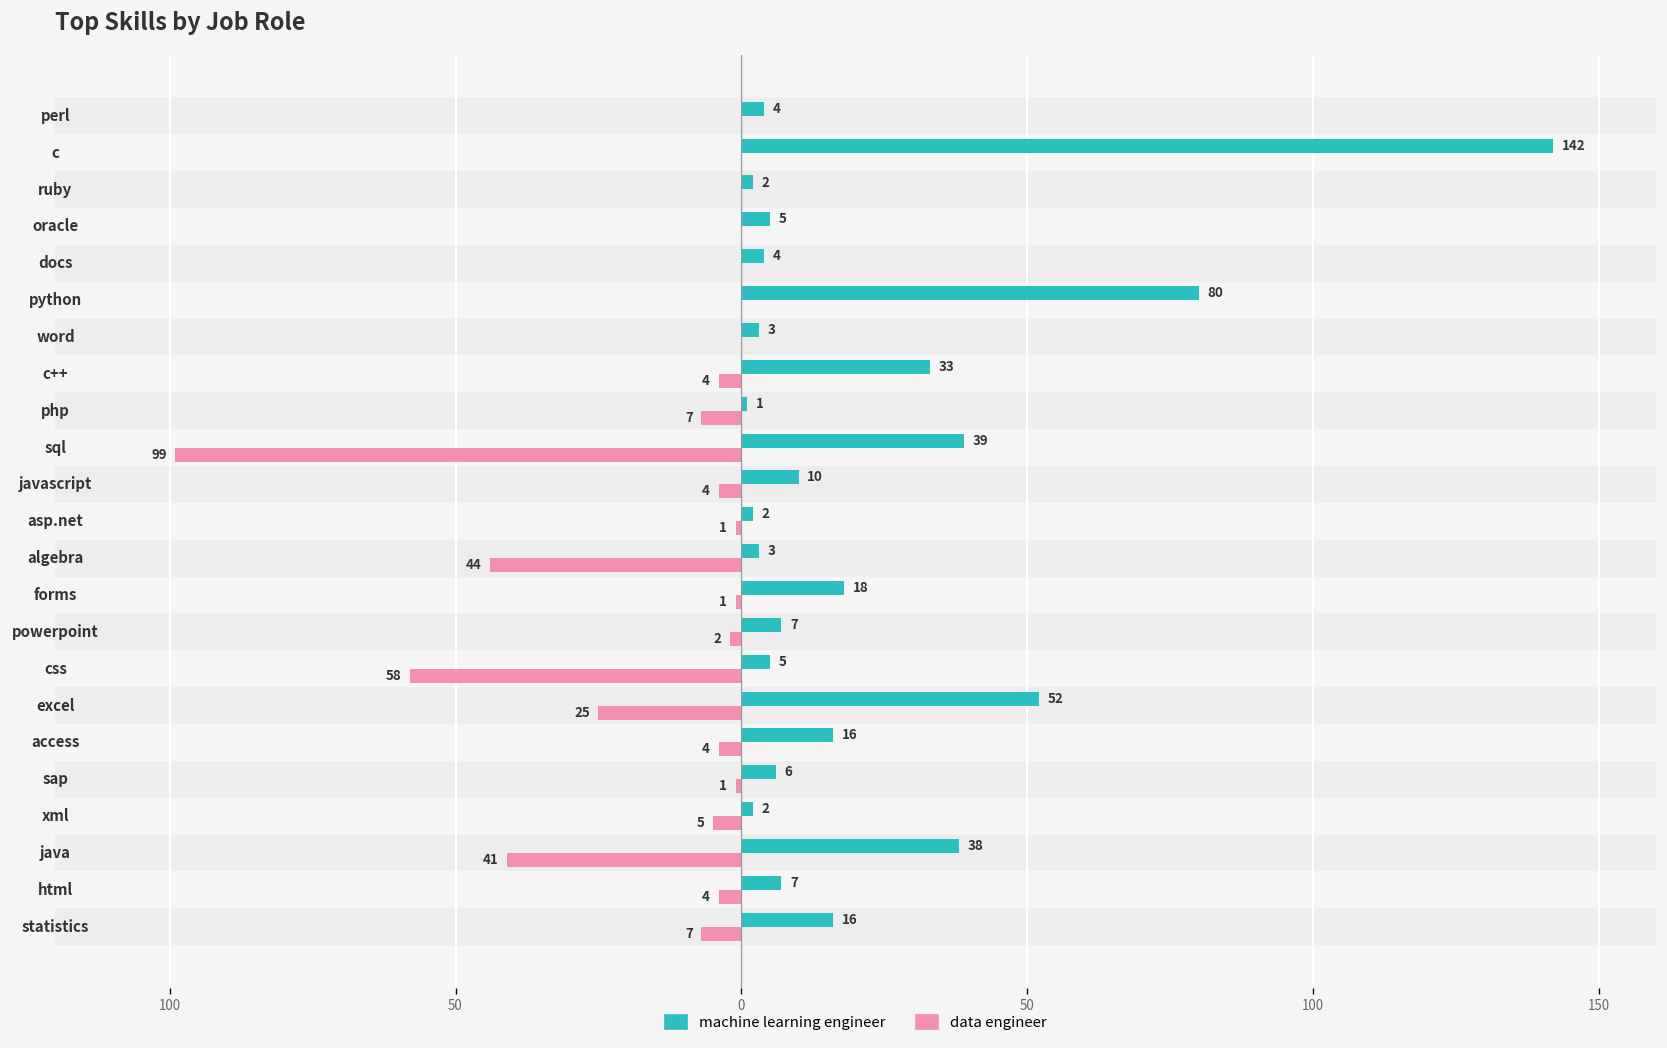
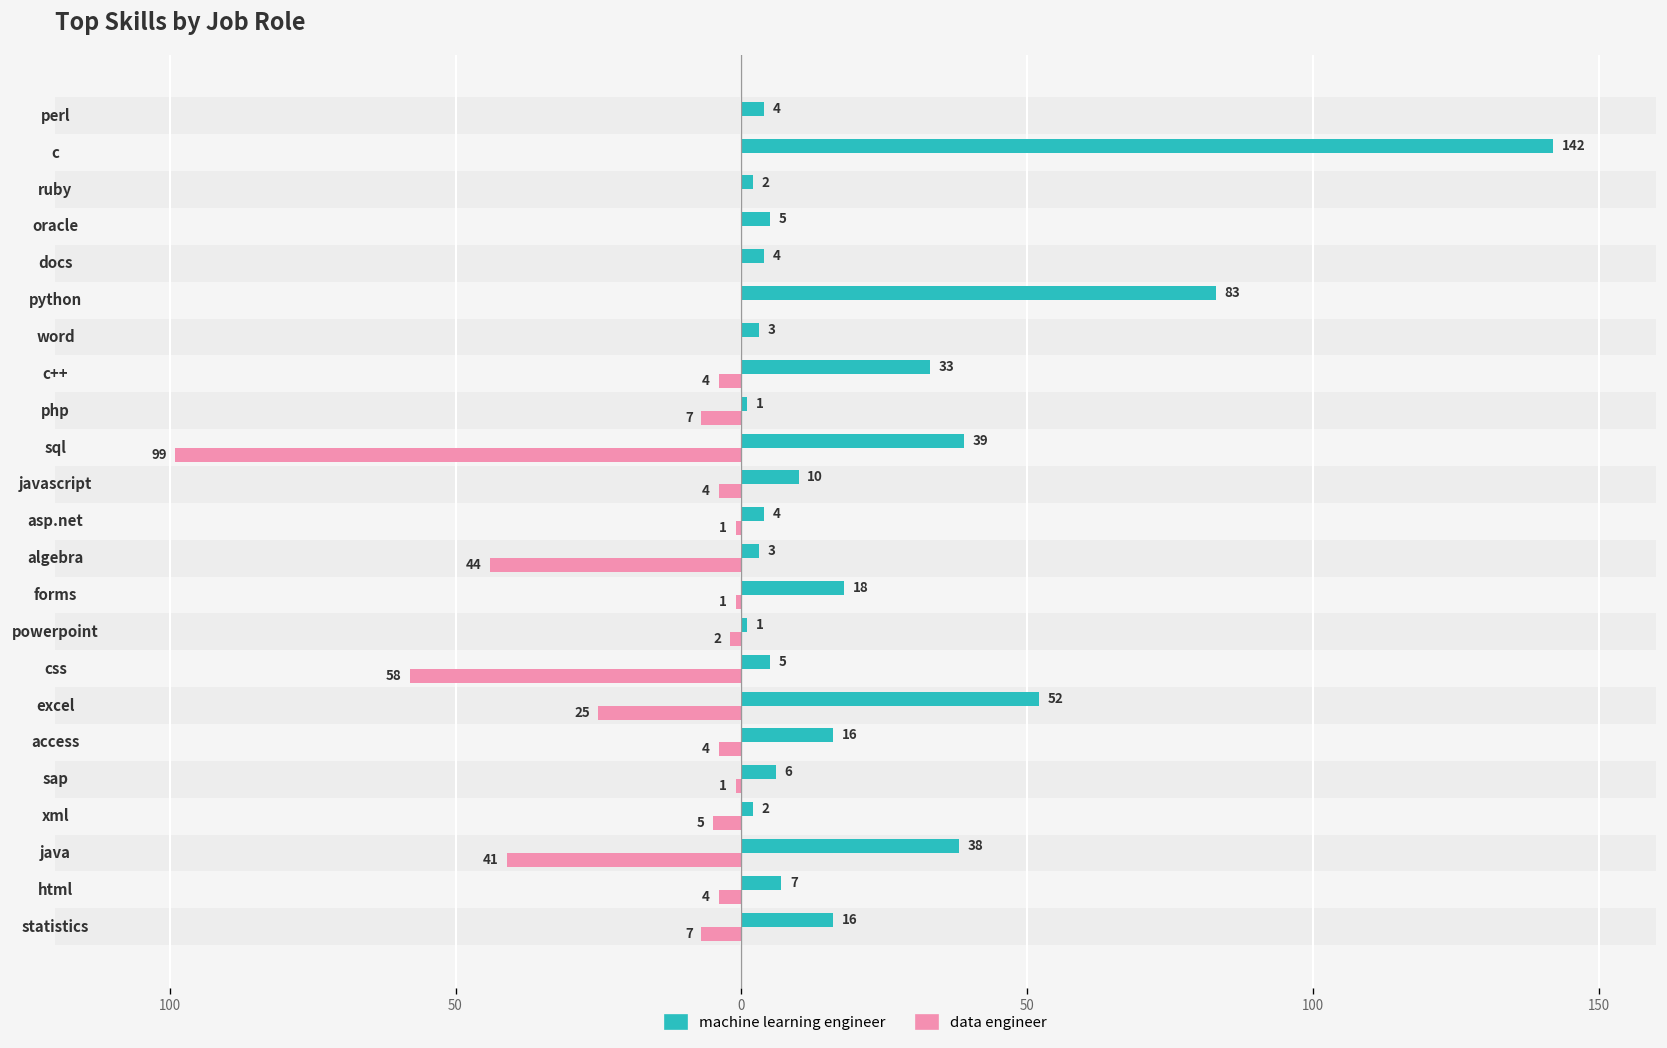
machine learning engineer, python: 80 -> 83
machine learning engineer, asp.net: 2 -> 4
machine learning engineer, powerpoint: 7 -> 1
